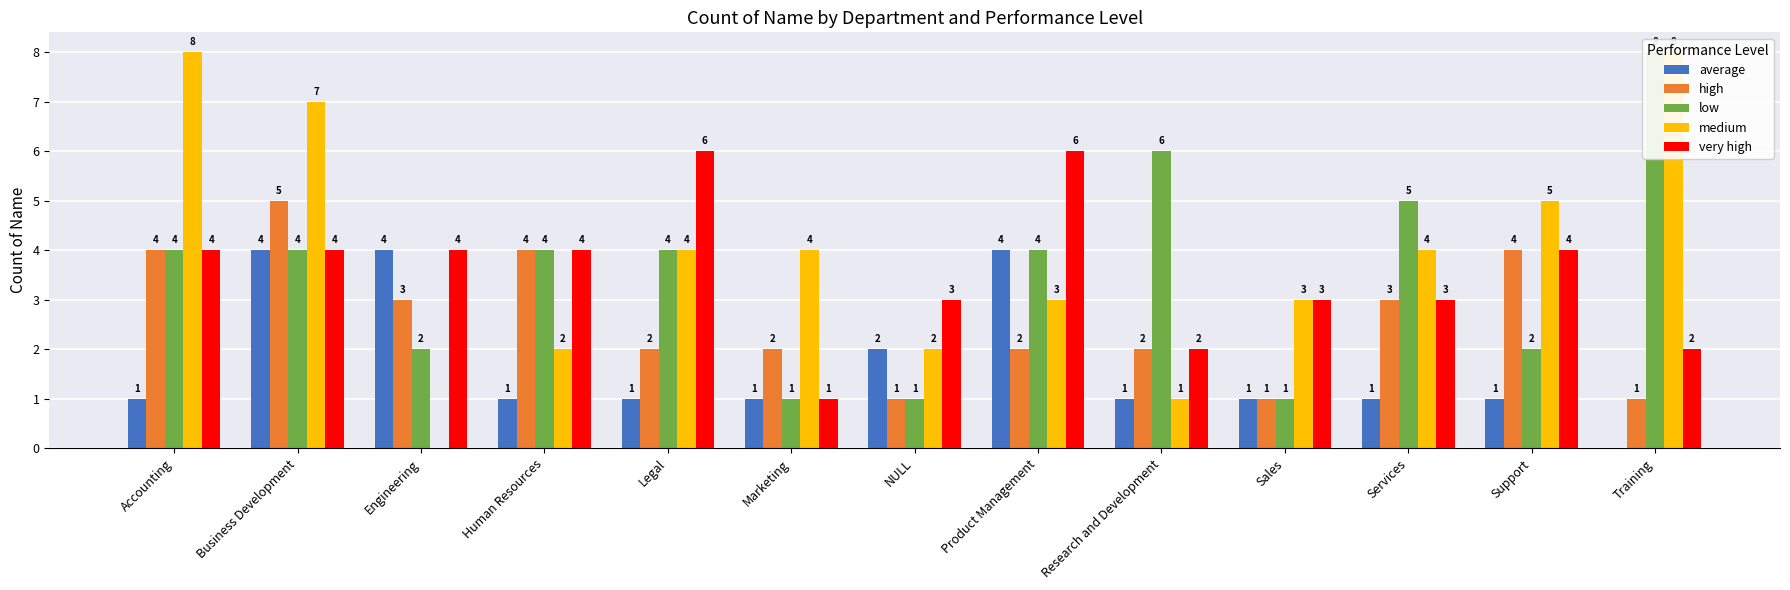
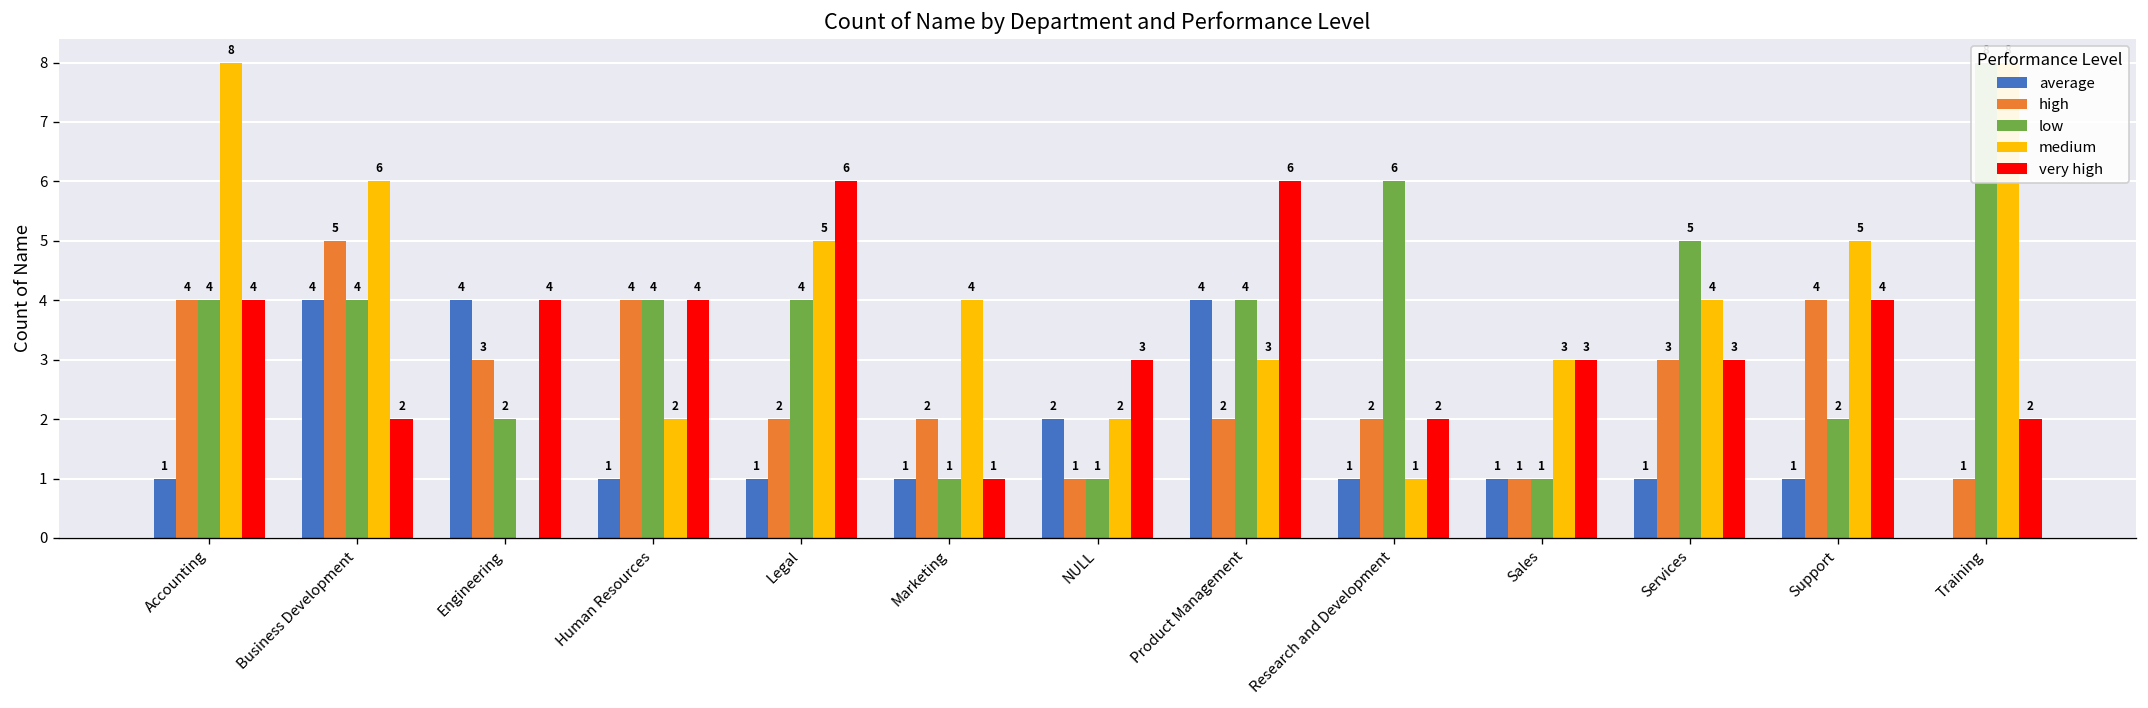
medium, Business Development: 7 -> 6
very high, Business Development: 4 -> 2
medium, Legal: 4 -> 5
